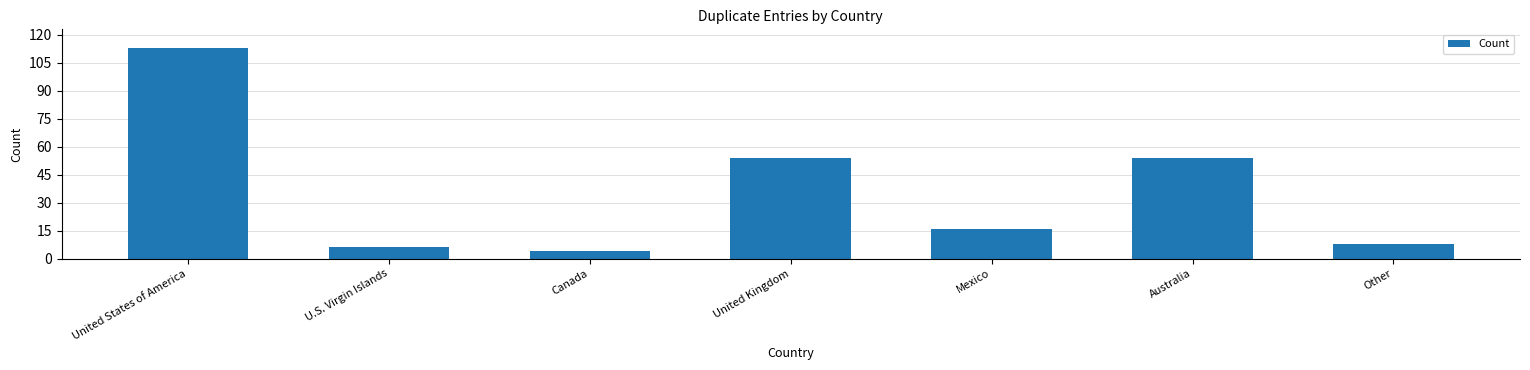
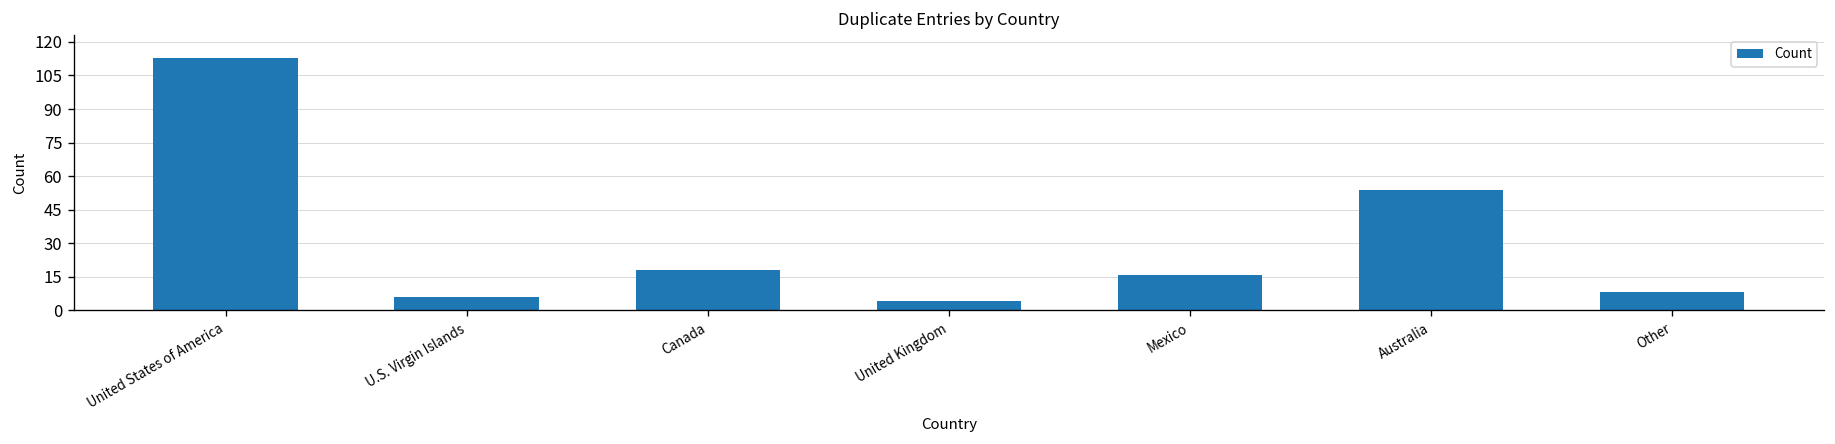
Canada: 4 -> 18
United Kingdom: 54 -> 4
